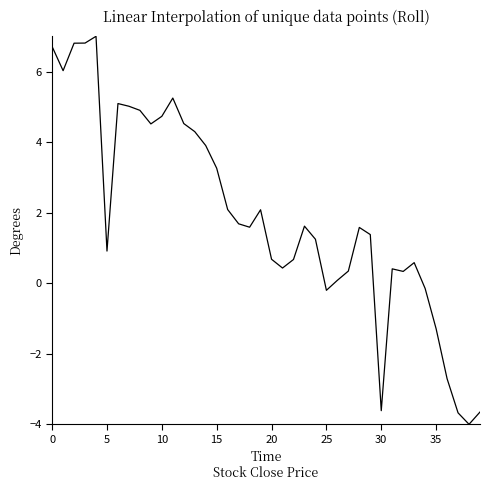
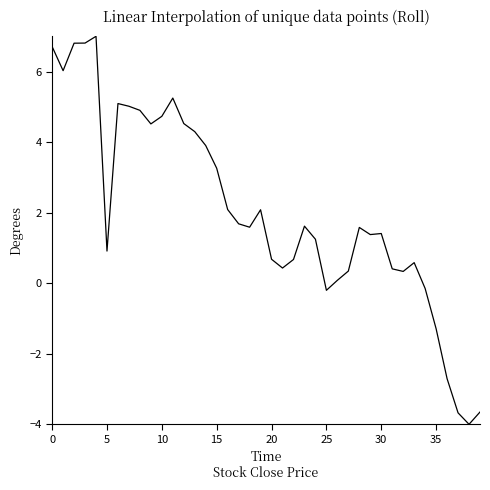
30: -3.6 -> 1.4
